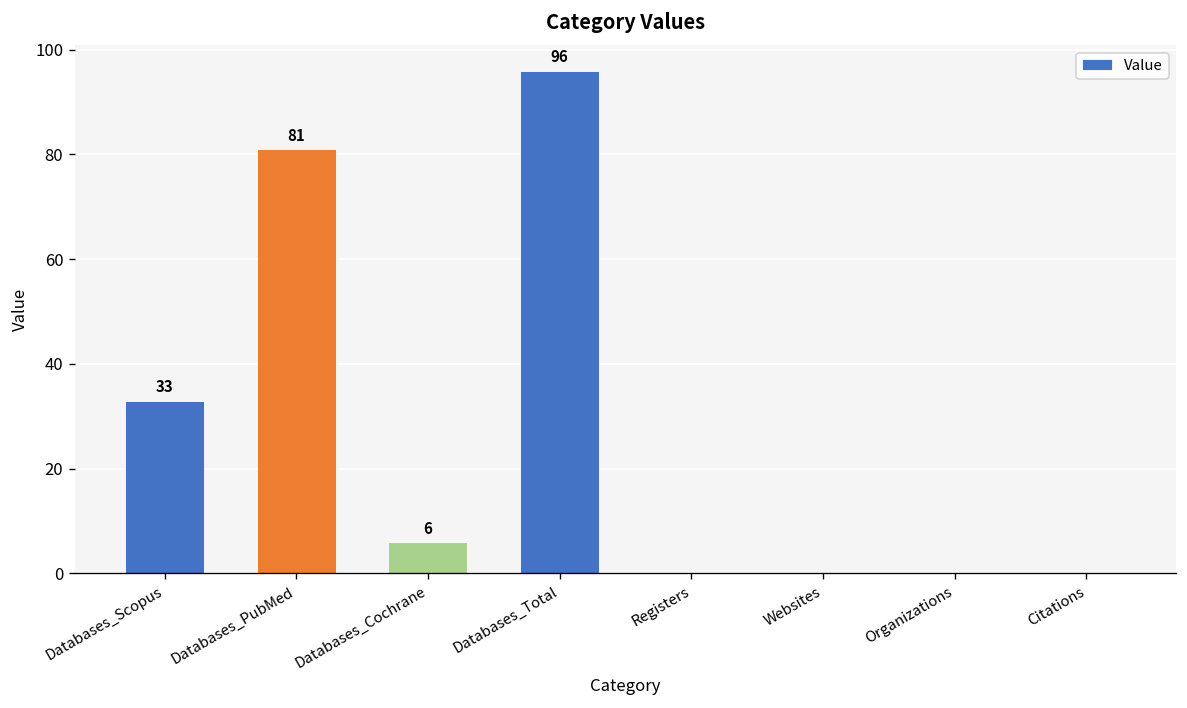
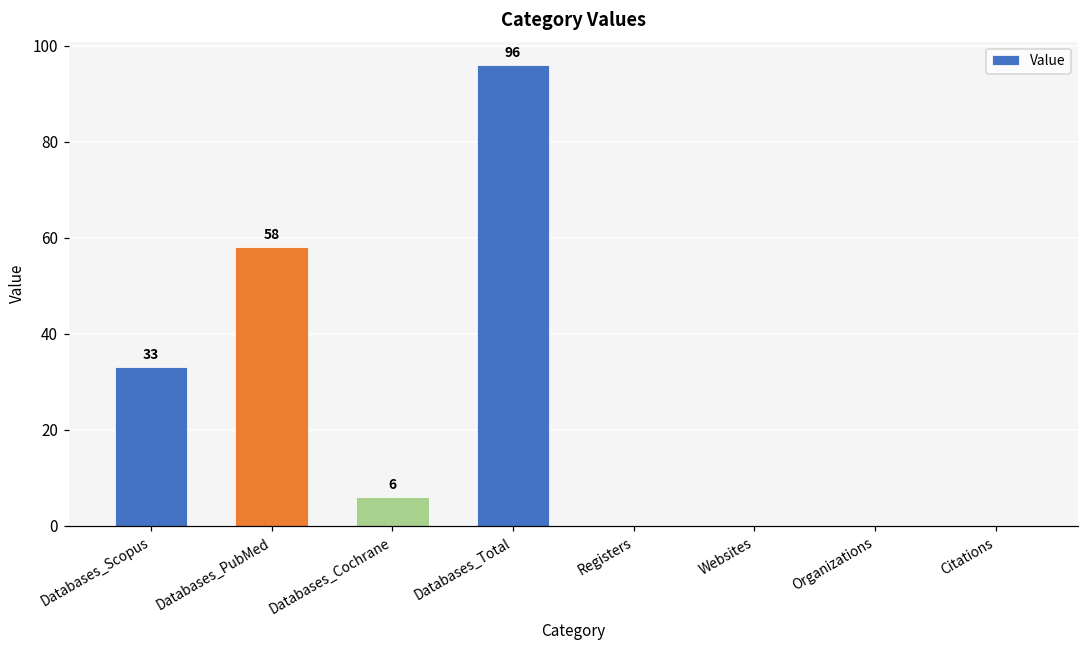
Databases_PubMed: 81 -> 58
